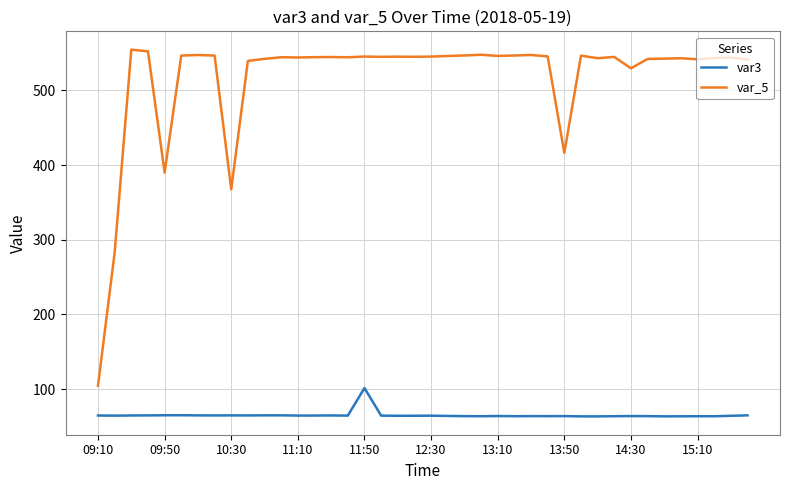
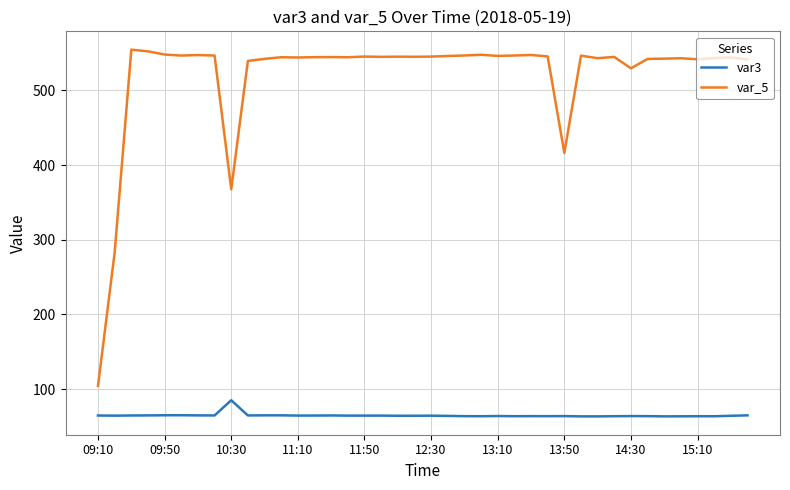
var_5, 09:50: 390 -> 550
var3, 10:30: 60 -> 90
var3, 11:50: 100 -> 60
